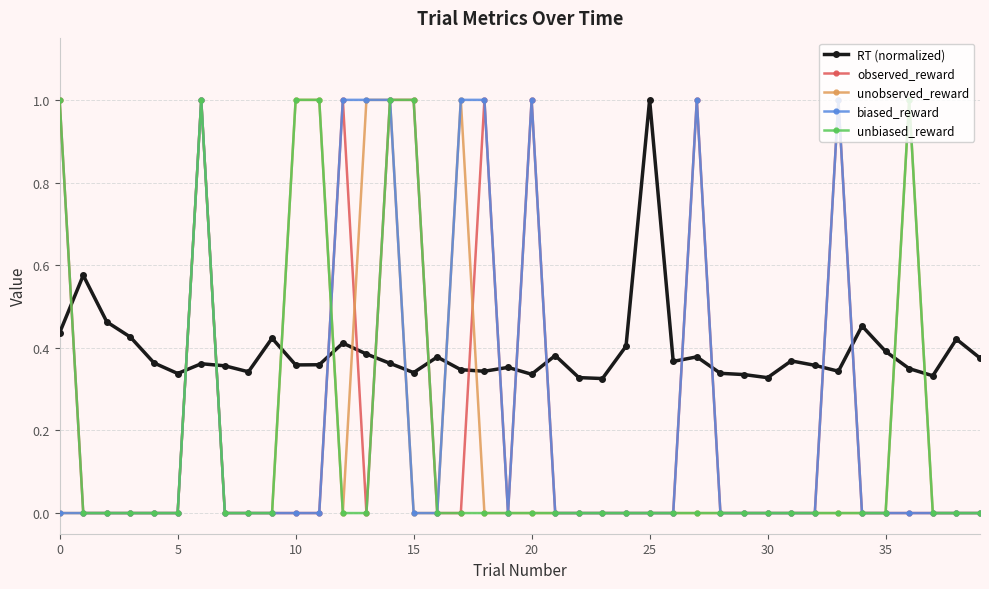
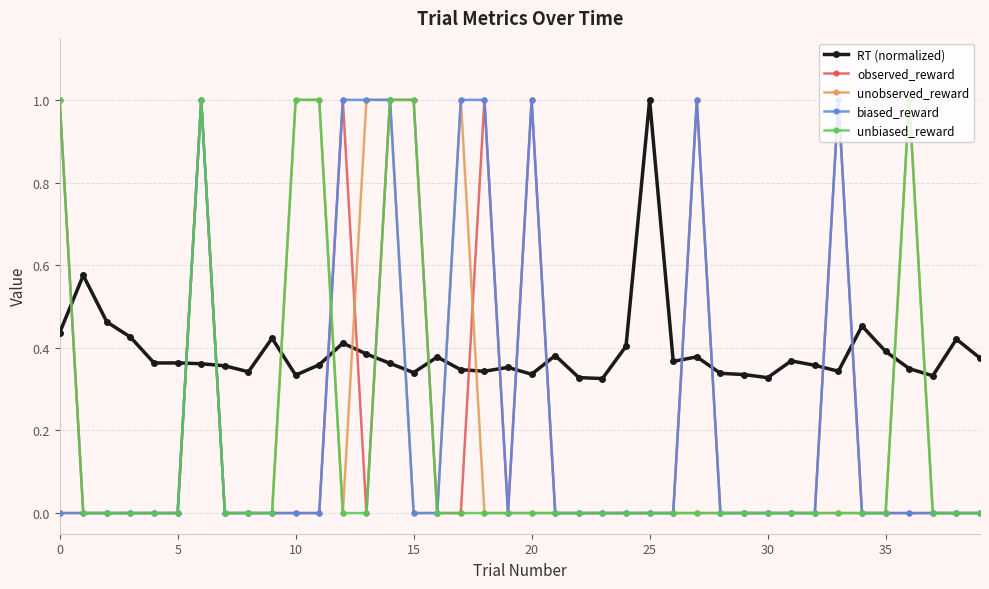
RT (normalized), 5: 0.34 -> 0.36
RT (normalized), 10: 0.36 -> 0.33
